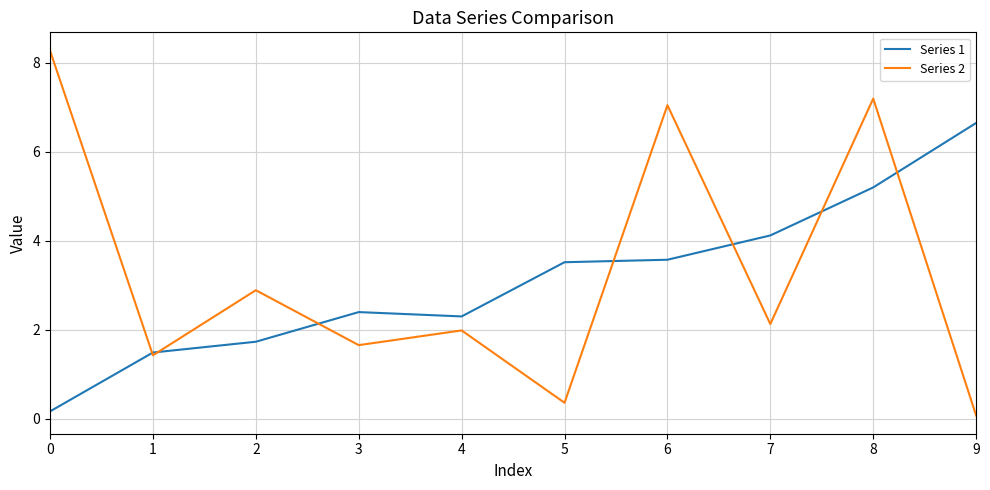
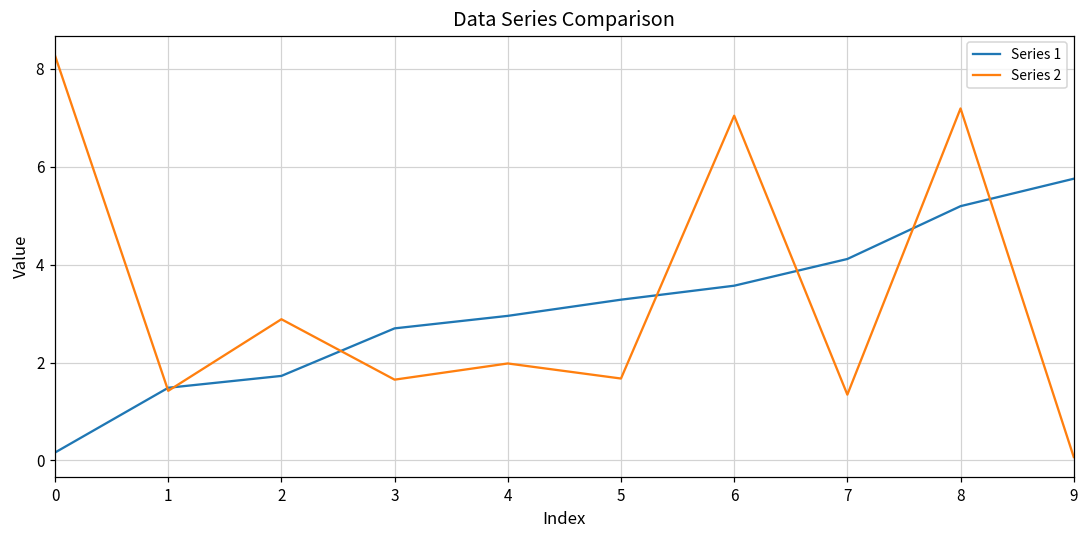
Series 1, 3: 2.4 -> 2.7
Series 1, 4: 2.3 -> 3.0
Series 1, 5: 3.5 -> 3.3
Series 2, 5: 0.4 -> 1.7
Series 2, 7: 2.1 -> 1.3
Series 1, 9: 6.6 -> 5.8
